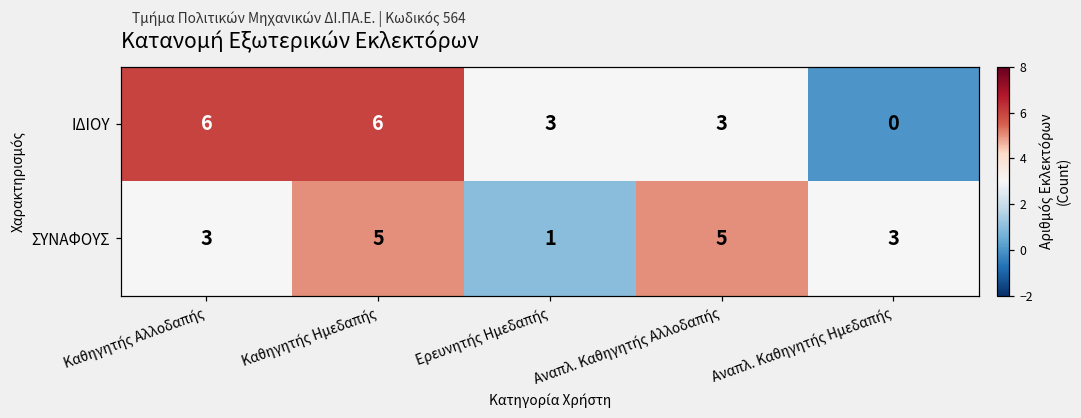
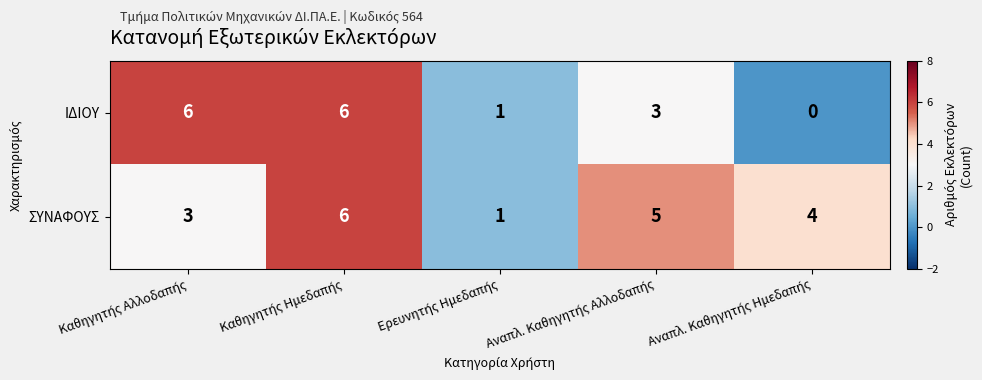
ΙΔΙΟΥ, Ερευνητής Ημεδαπής: 3 -> 1
ΣΥΝΑΦΟΥΣ, Καθηγητής Ημεδαπής: 5 -> 6
ΣΥΝΑΦΟΥΣ, Αναπλ. Καθηγητής Ημεδαπής: 3 -> 4
